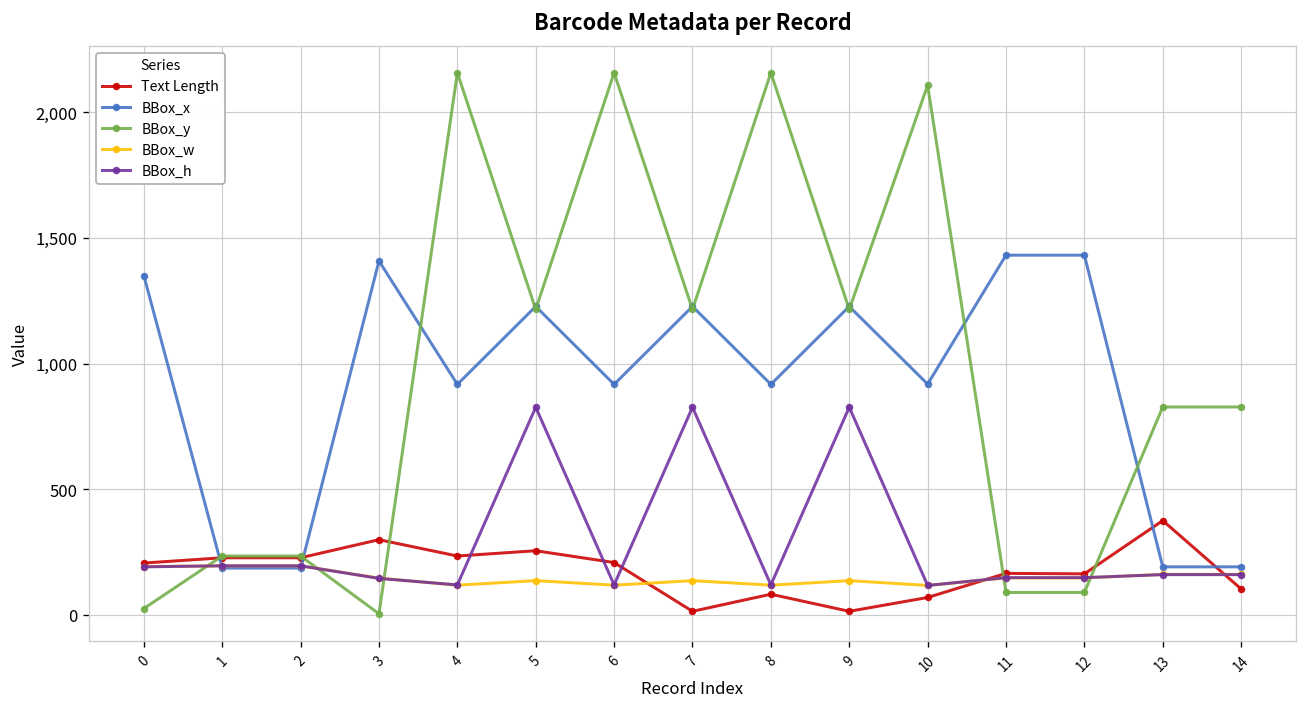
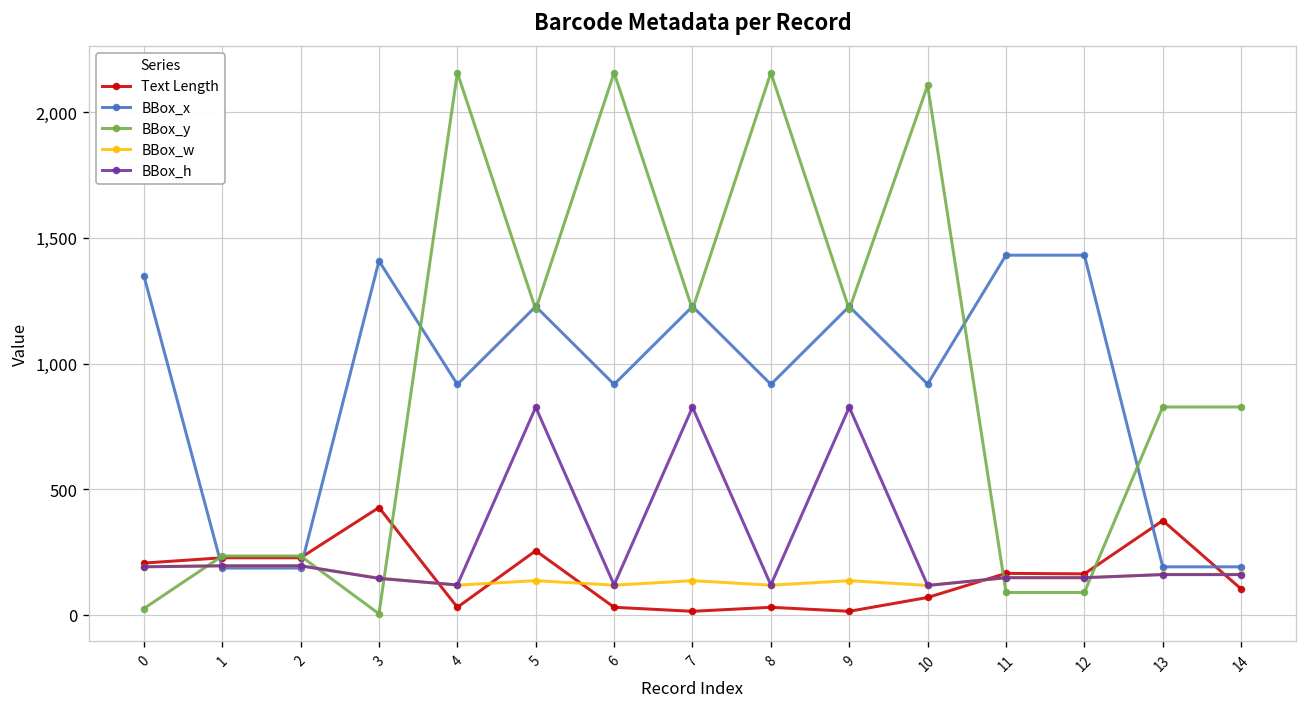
Text Length, 3: 300 -> 430
Text Length, 4: 230 -> 30
Text Length, 6: 210 -> 30
Text Length, 8: 80 -> 30
